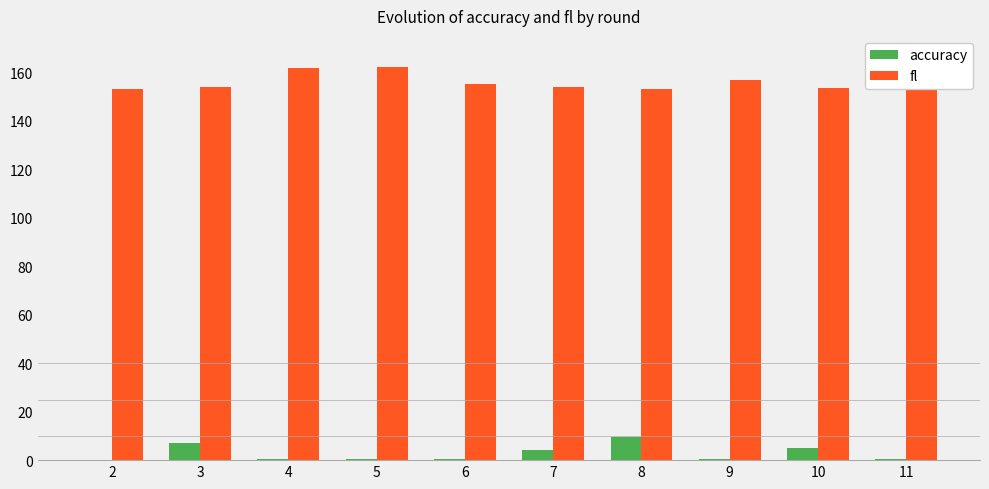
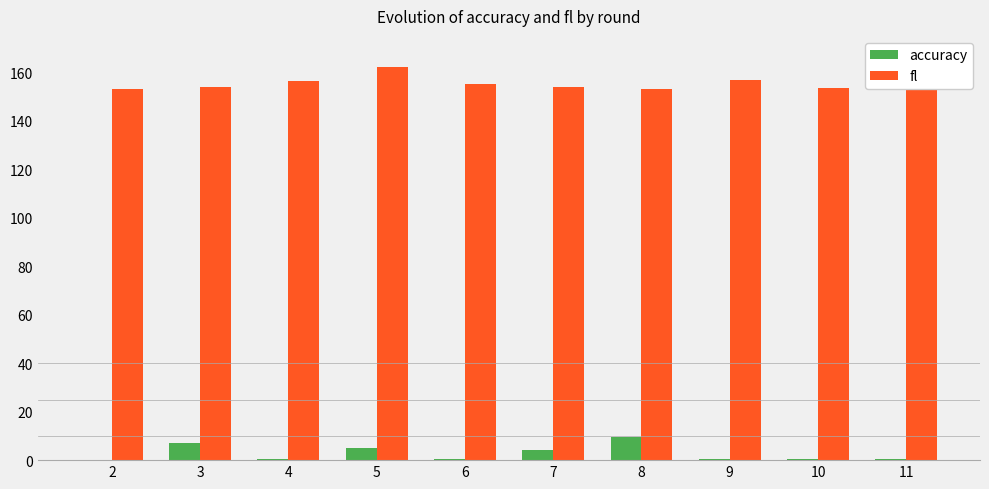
fl, 4: 162 -> 156
accuracy, 5: 0 -> 5
accuracy, 10: 5 -> 0
